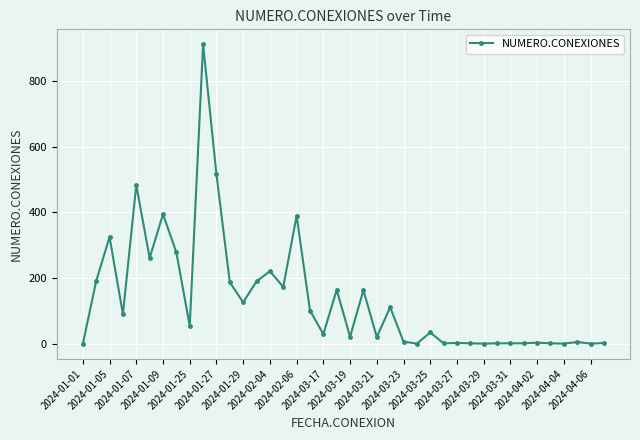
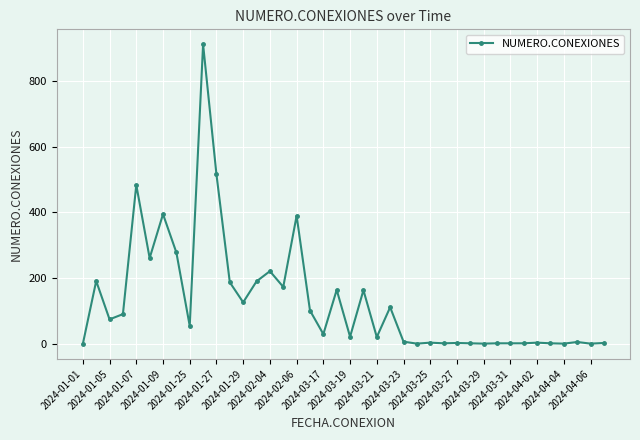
2024-01-05: 330 -> 70
2024-03-25: 30 -> 0
